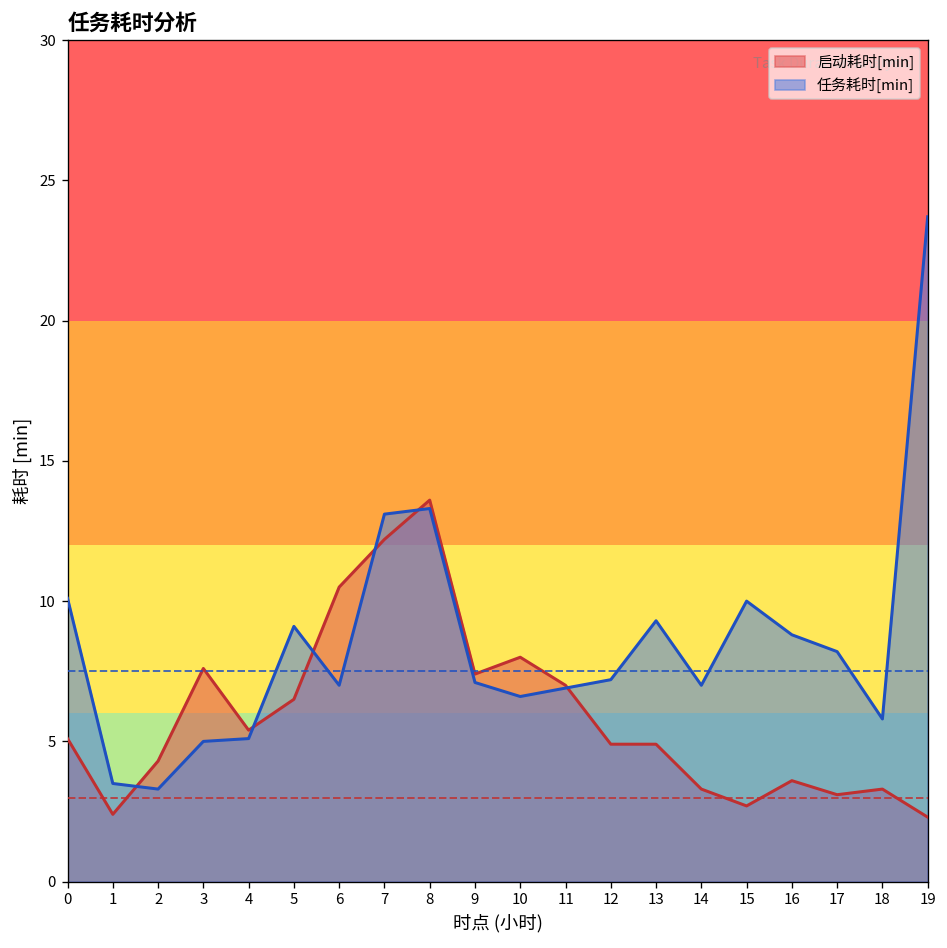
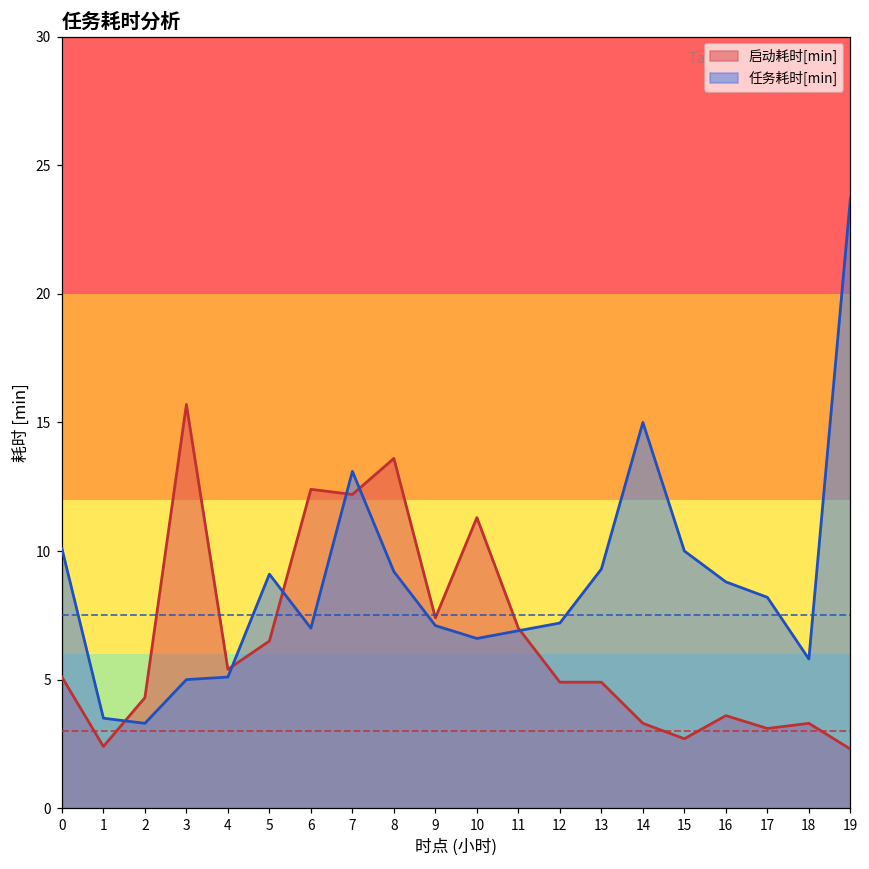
启动耗时[min], 3: 7.6 -> 15.7
启动耗时[min], 6: 10.5 -> 12.4
任务耗时[min], 8: 13.3 -> 9.2
启动耗时[min], 10: 8.0 -> 11.3
任务耗时[min], 14: 7 -> 15
